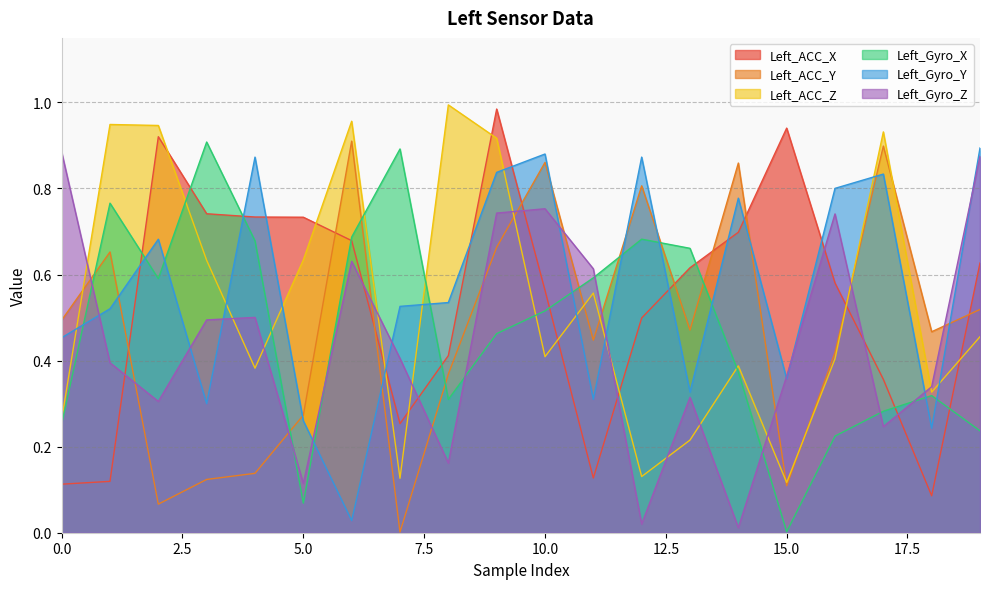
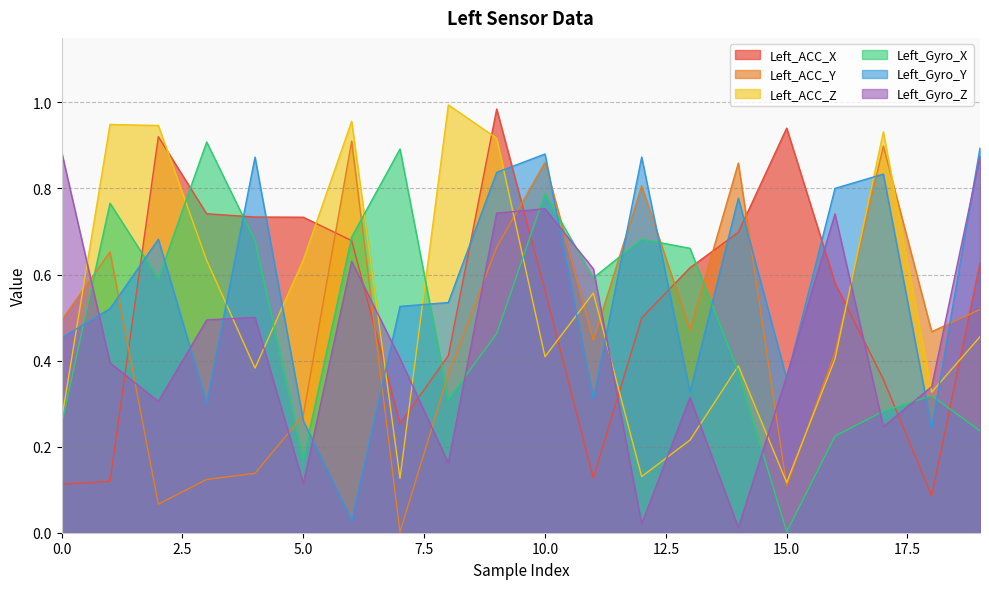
Left_Gyro_X, 5.0: 0.07 -> 0.17
Left_Gyro_X, 10.0: 0.52 -> 0.79
